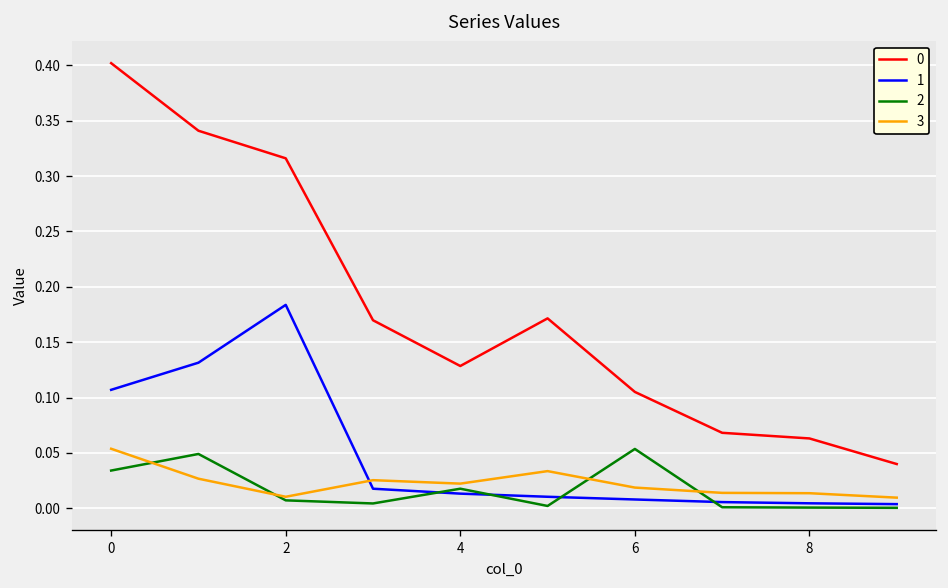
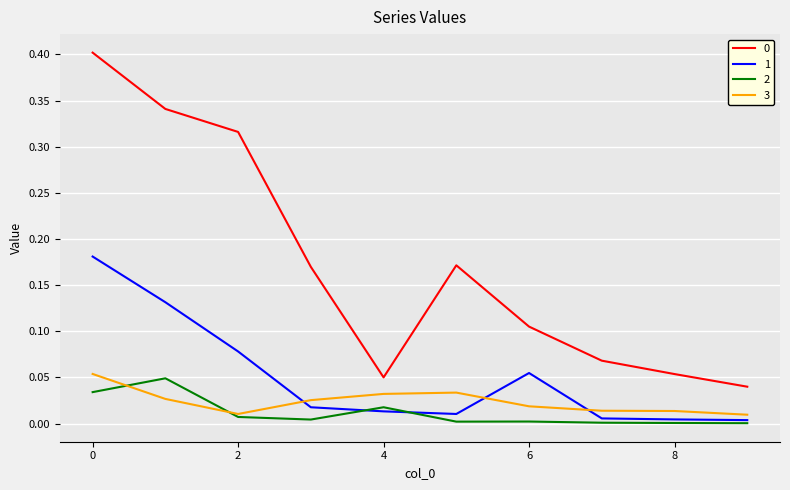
1, 0: 0.11 -> 0.18
1, 2: 0.18 -> 0.08
0, 4: 0.13 -> 0.05
3, 4: 0.02 -> 0.03
1, 6: 0.01 -> 0.05
2, 6: 0.05 -> 0.00
0, 8: 0.06 -> 0.05
